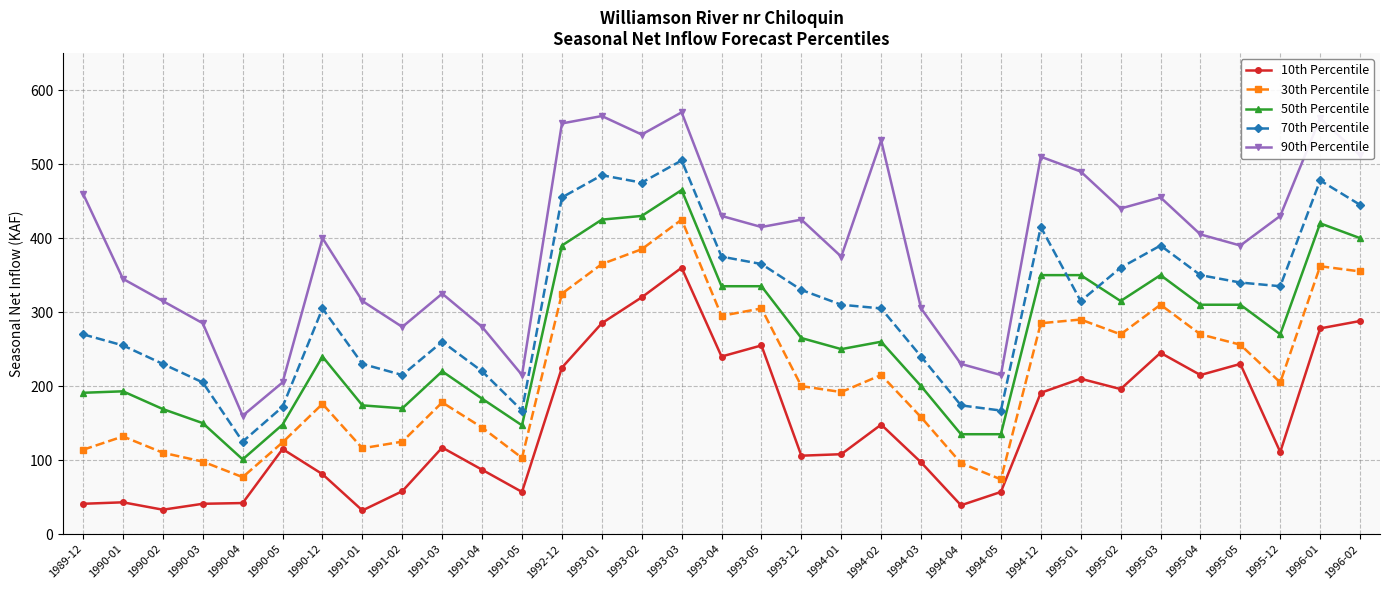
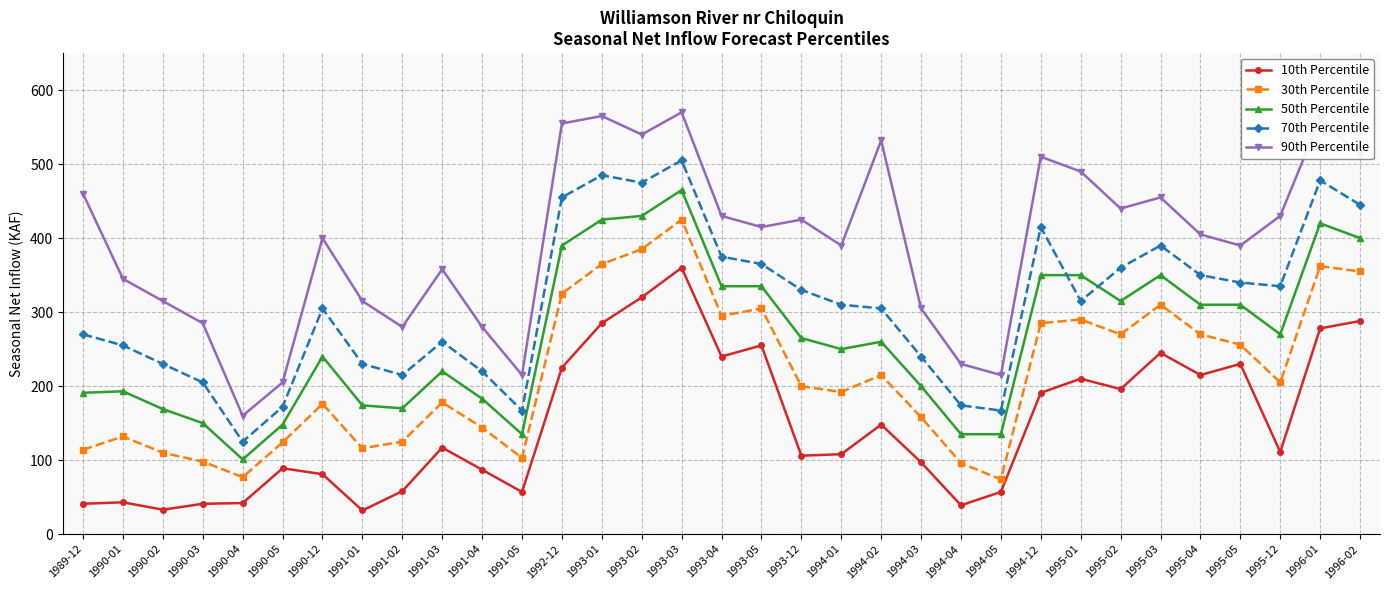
10th Percentile, 1990-05: 120 -> 90
90th Percentile, 1991-03: 330 -> 360
50th Percentile, 1991-05: 150 -> 140
90th Percentile, 1994-01: 380 -> 390
